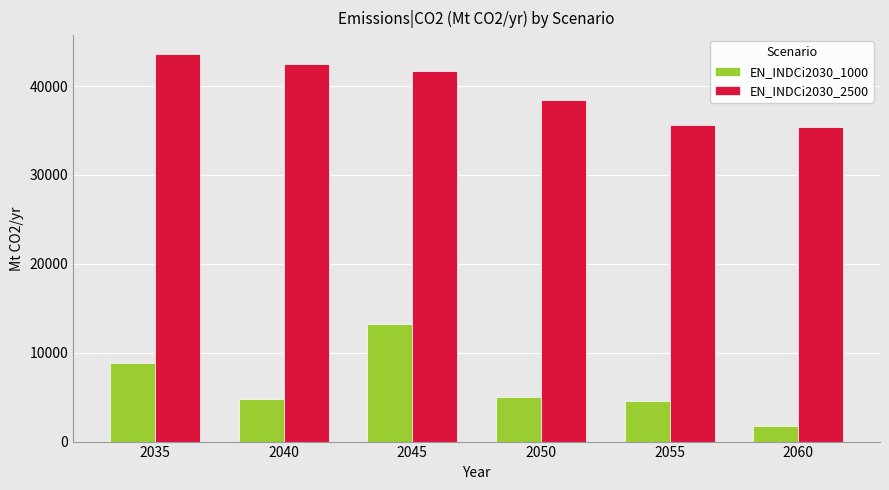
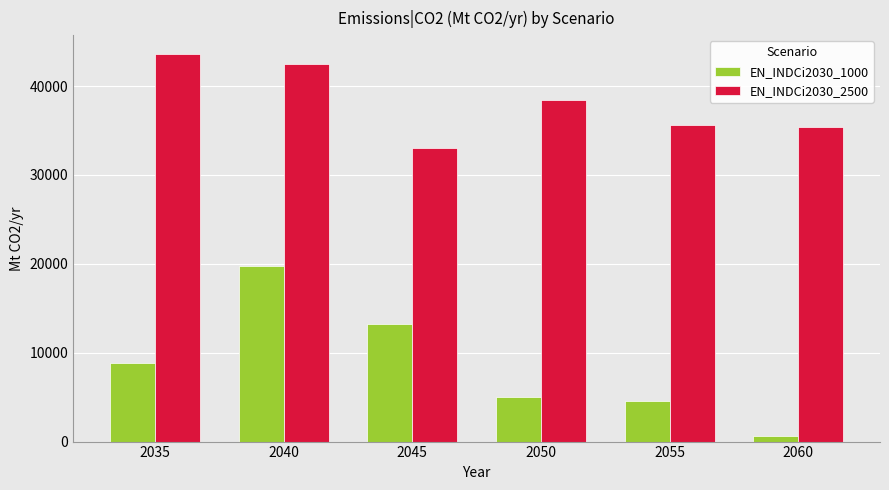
EN_INDCi2030_1000, 2040: 5000 -> 20000
EN_INDCi2030_2500, 2045: 42000 -> 33000
EN_INDCi2030_1000, 2060: 2000 -> 1000
